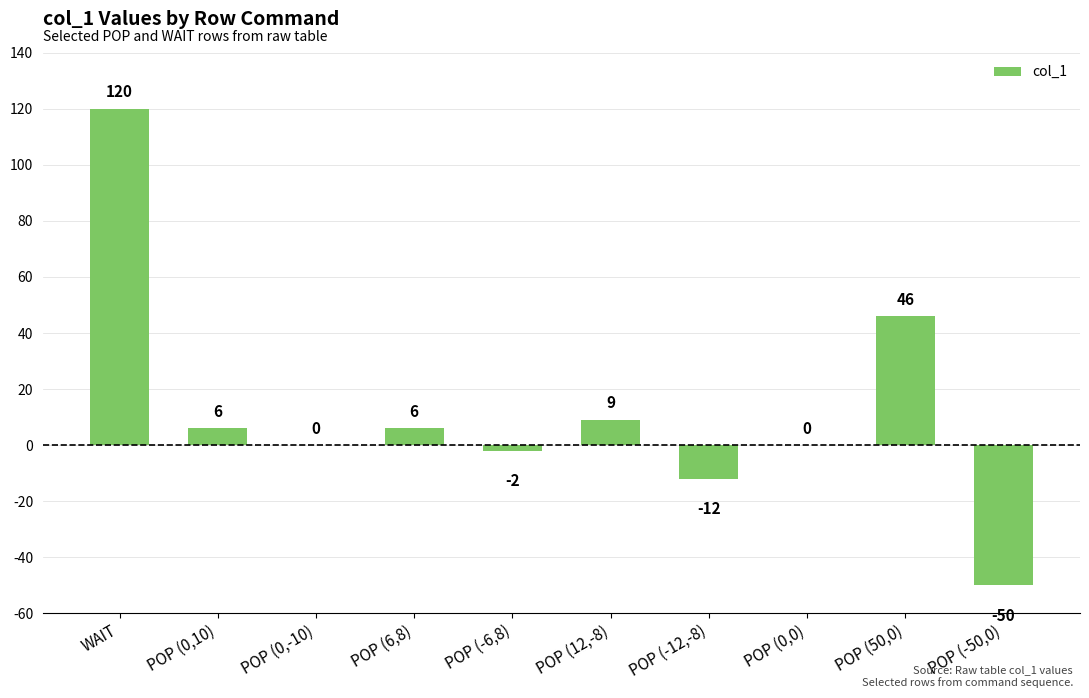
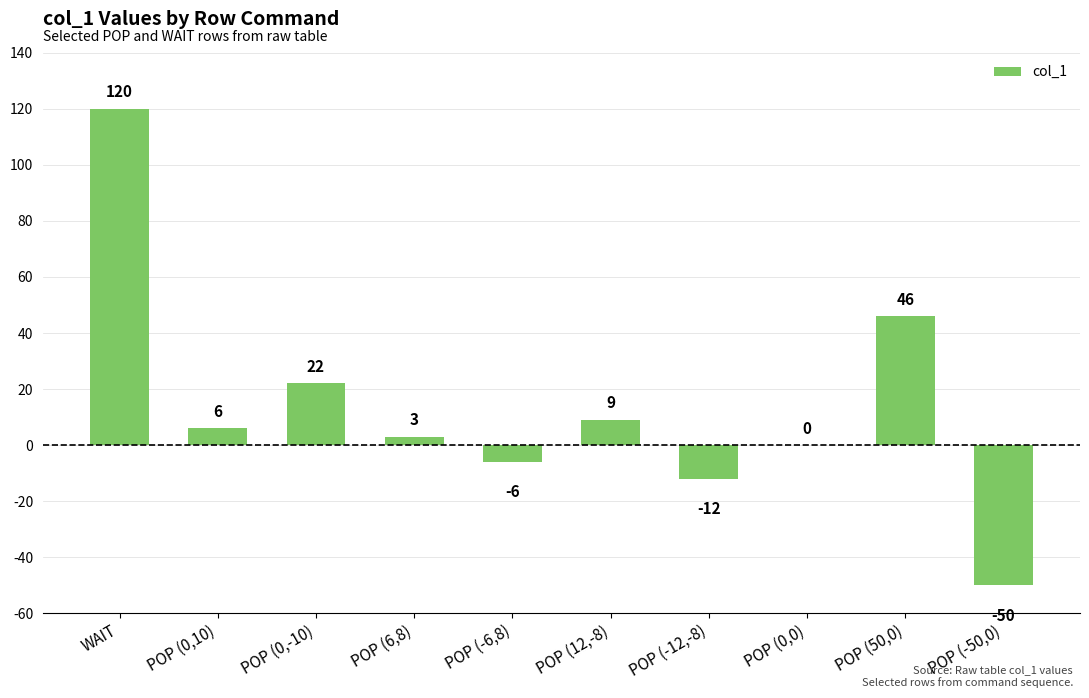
POP (0,-10): 0 -> 22
POP (6,8): 6 -> 3
POP (-6,8): -2 -> -6
